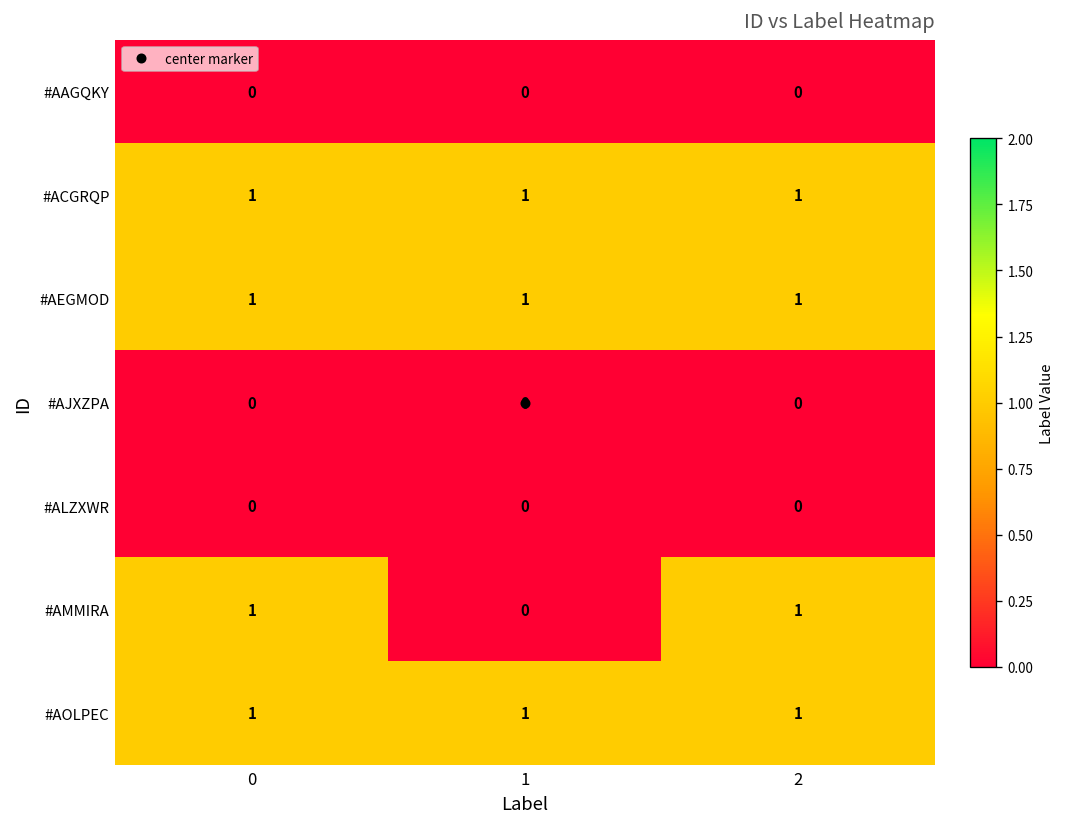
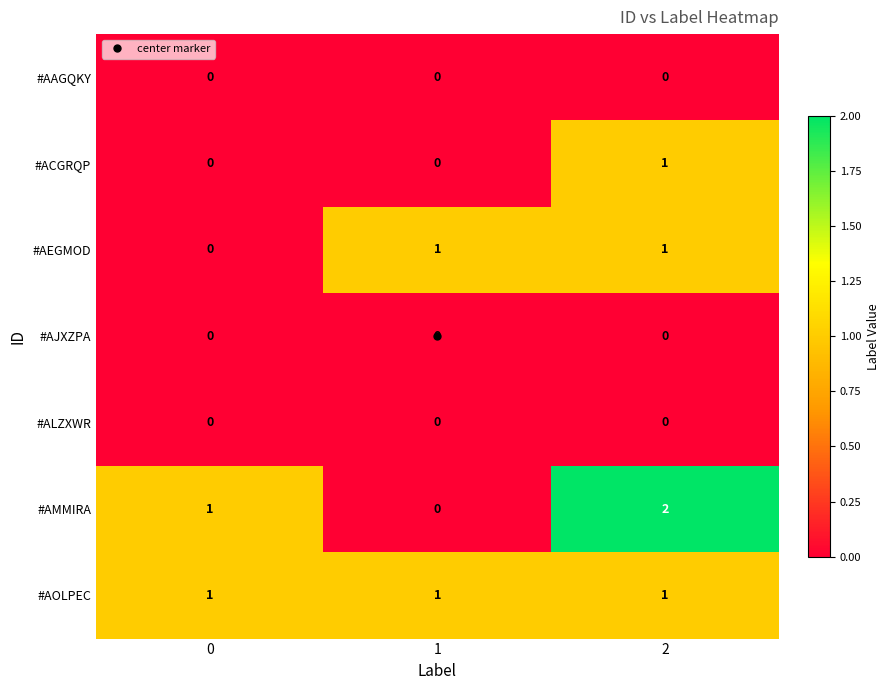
#ACGRQP, 0: 1 -> 0
#ACGRQP, 1: 1 -> 0
#AEGMOD, 0: 1 -> 0
#AMMIRA, 2: 1 -> 2
